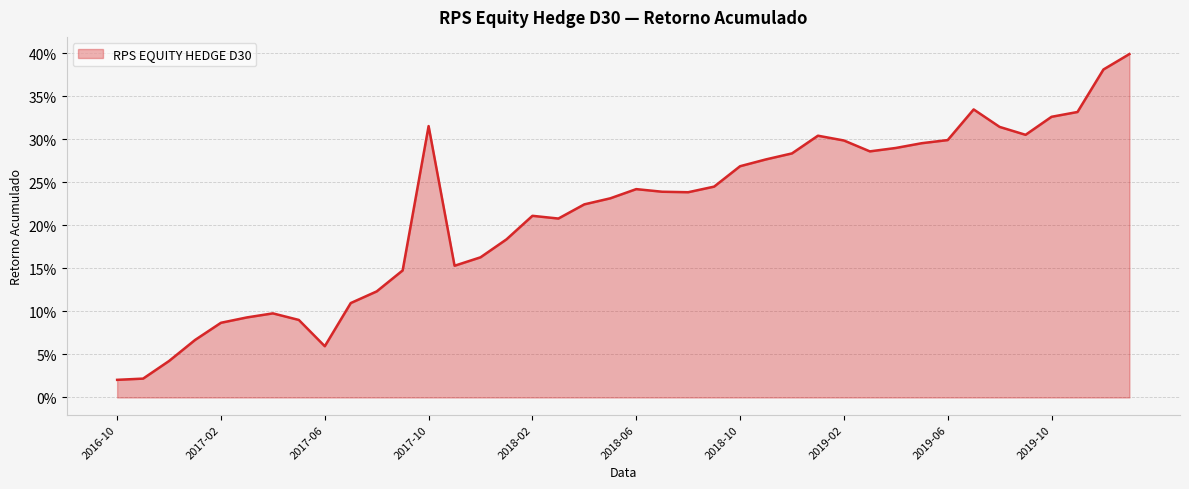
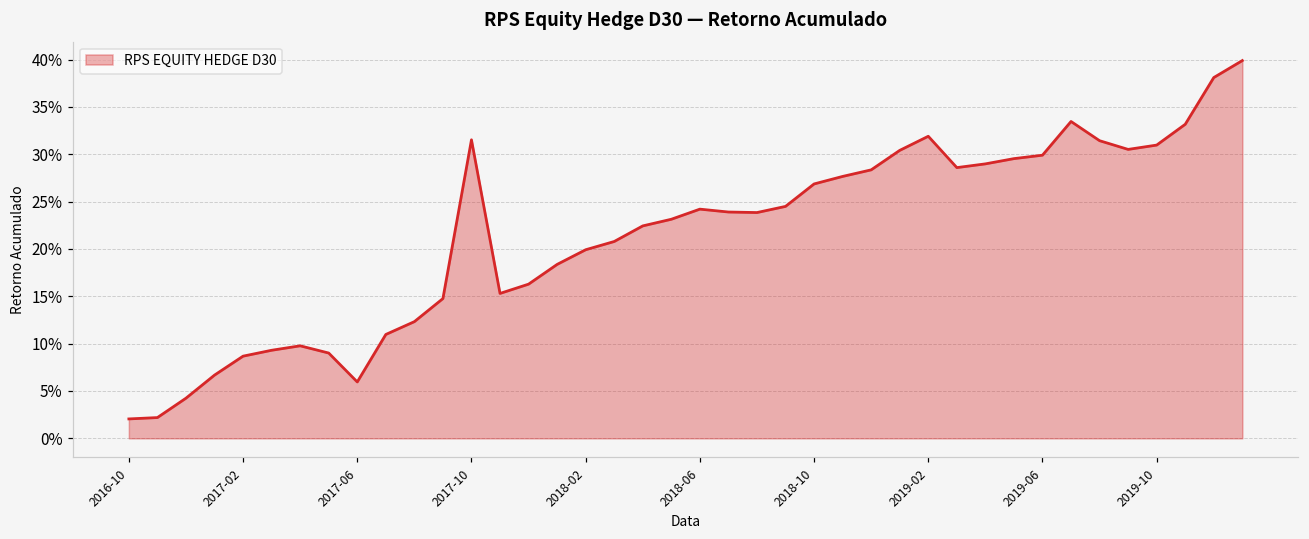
2018-02: 21% -> 20%
2019-02: 30% -> 32%
2019-10: 33% -> 31%
